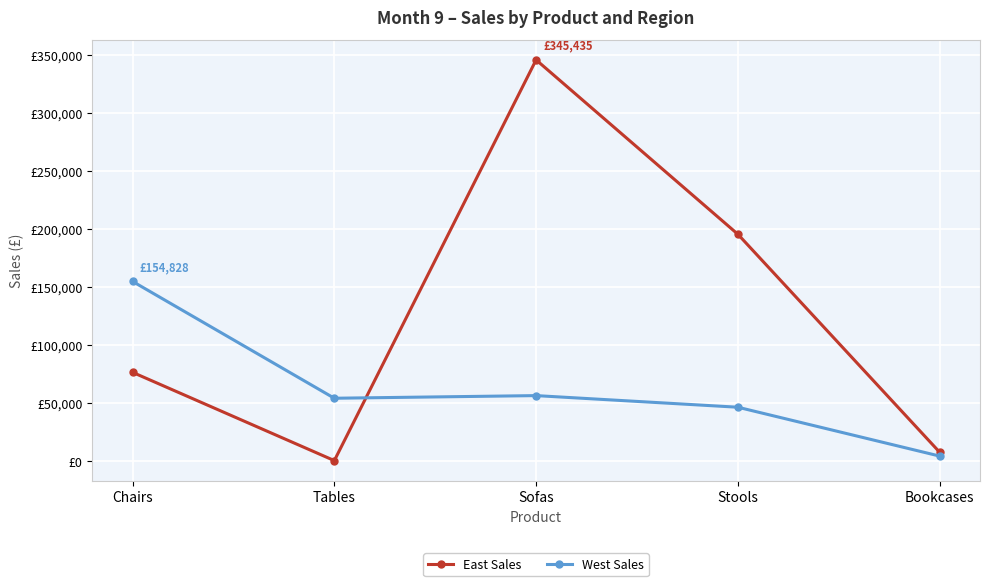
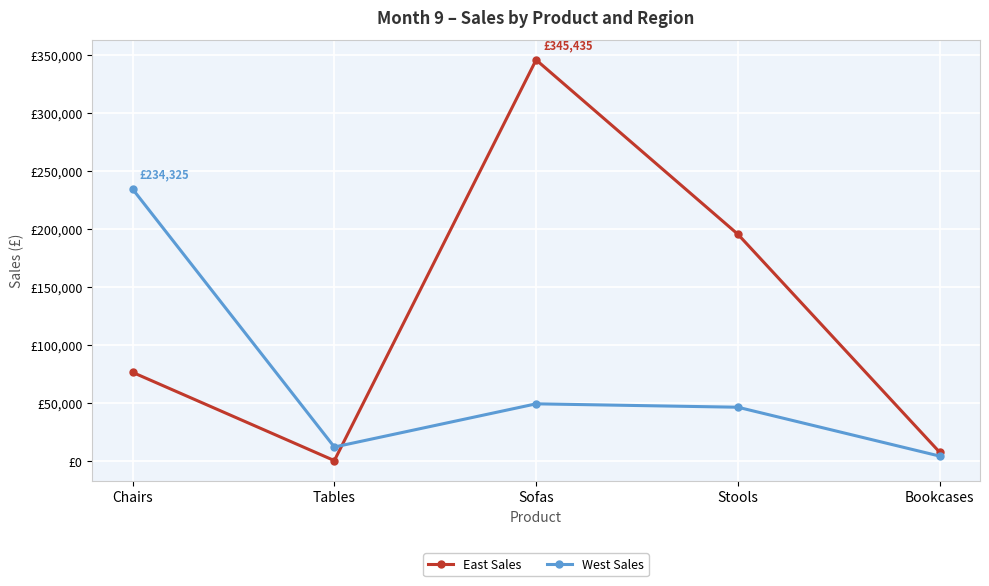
West Sales, Chairs: £154,828 -> £234,325
West Sales, Tables: £54,000 -> £12,000
West Sales, Sofas: £57,000 -> £50,000
